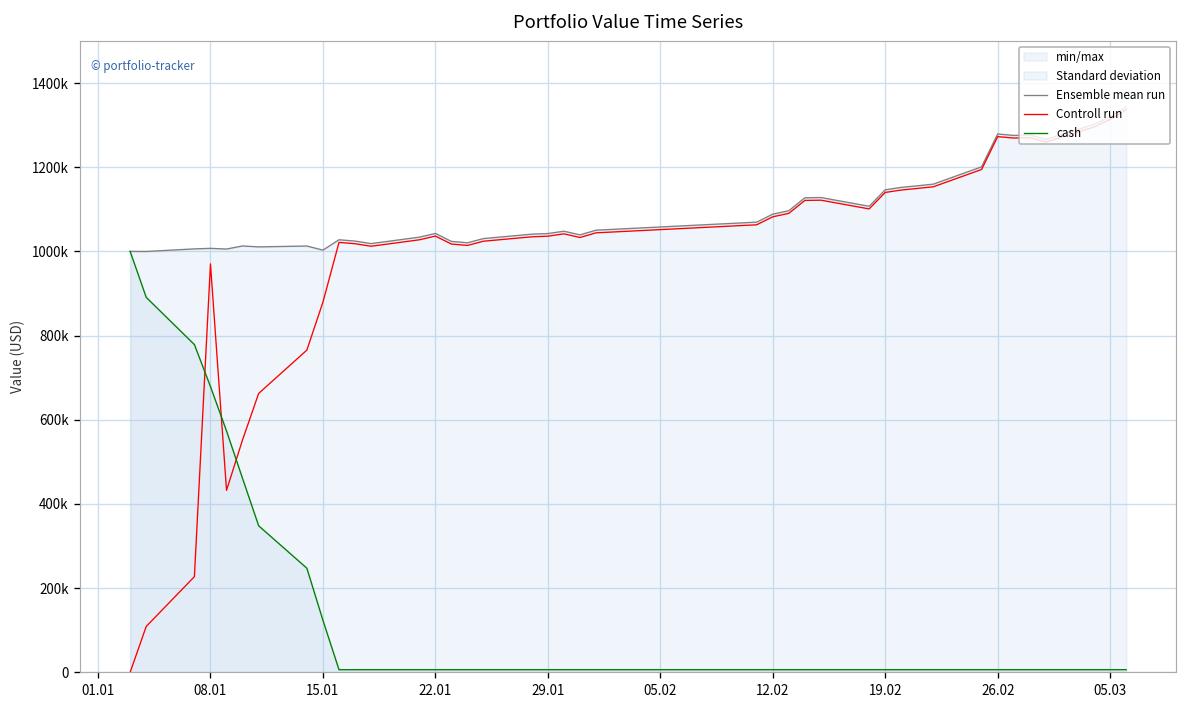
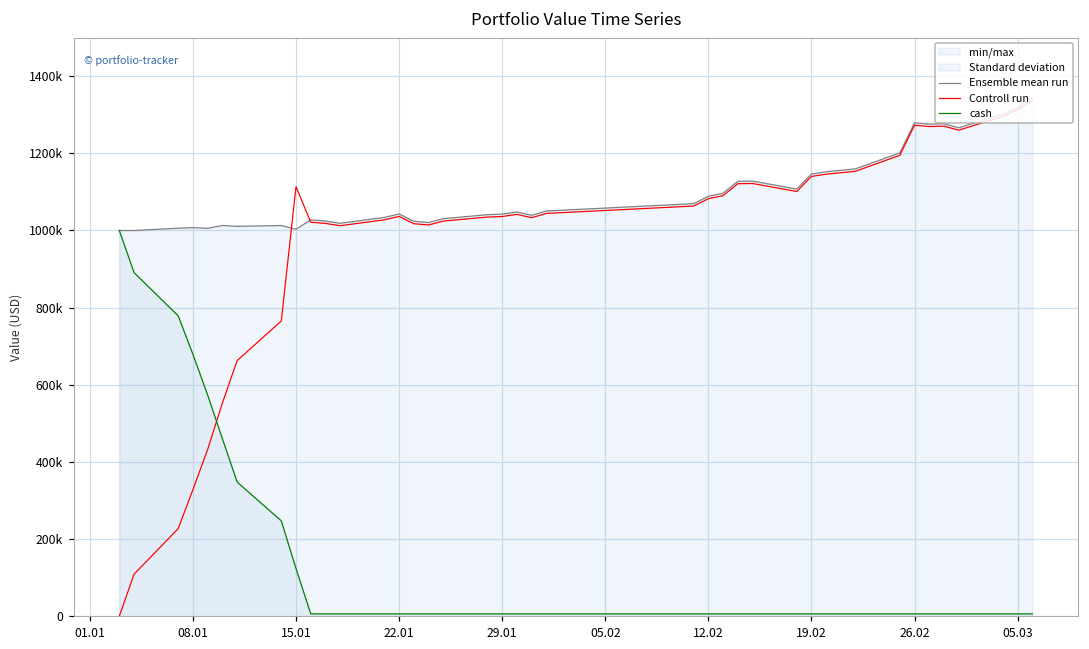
Controll run, 08.01: 970000 -> 330000
Controll run, 15.01: 880000 -> 1110000
